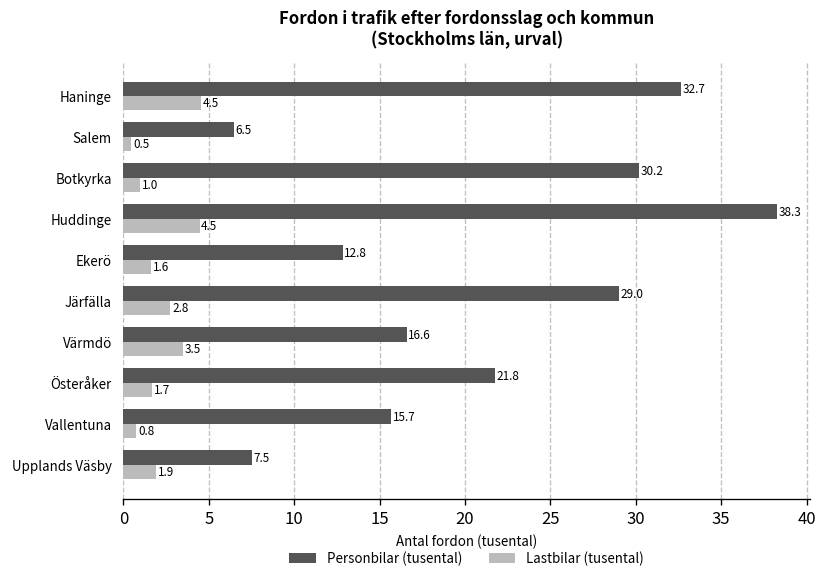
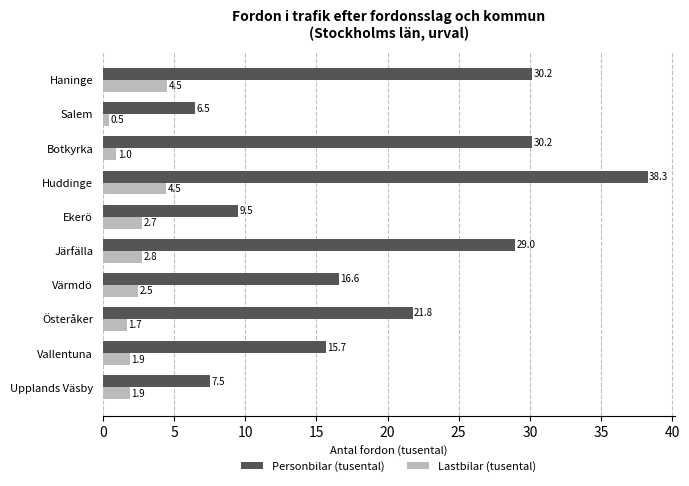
Personbilar (tusental), Haninge: 32.7 -> 30.2
Personbilar (tusental), Ekerö: 12.8 -> 9.5
Lastbilar (tusental), Ekerö: 1.6 -> 2.7
Lastbilar (tusental), Värmdö: 3.5 -> 2.5
Lastbilar (tusental), Vallentuna: 0.8 -> 1.9
